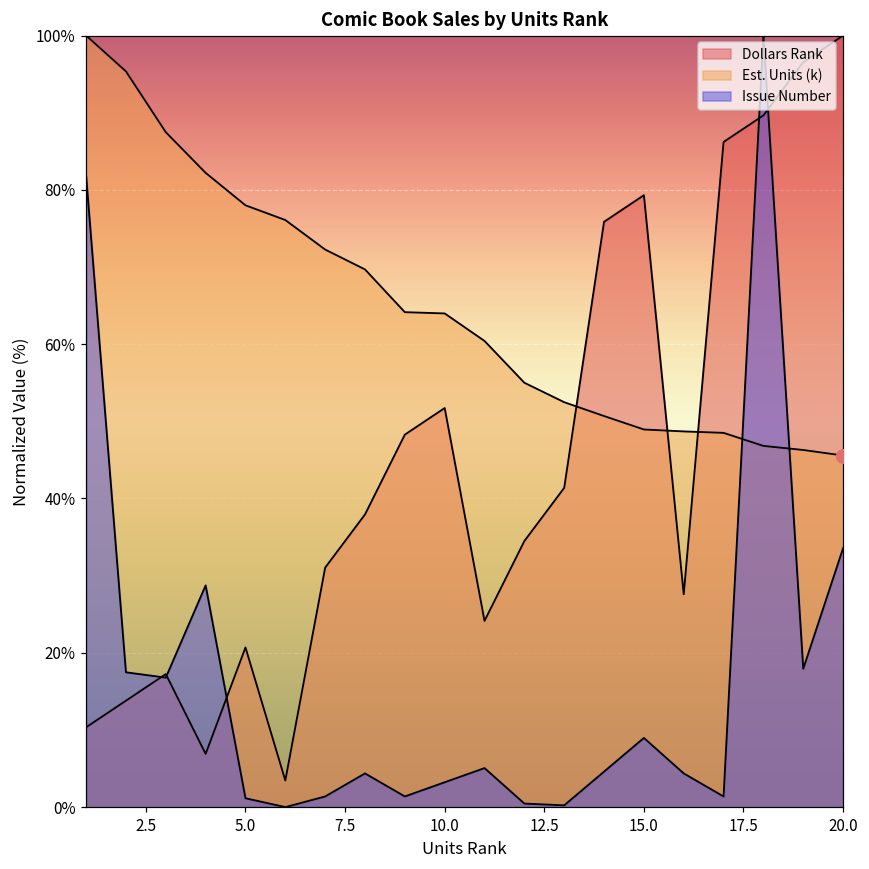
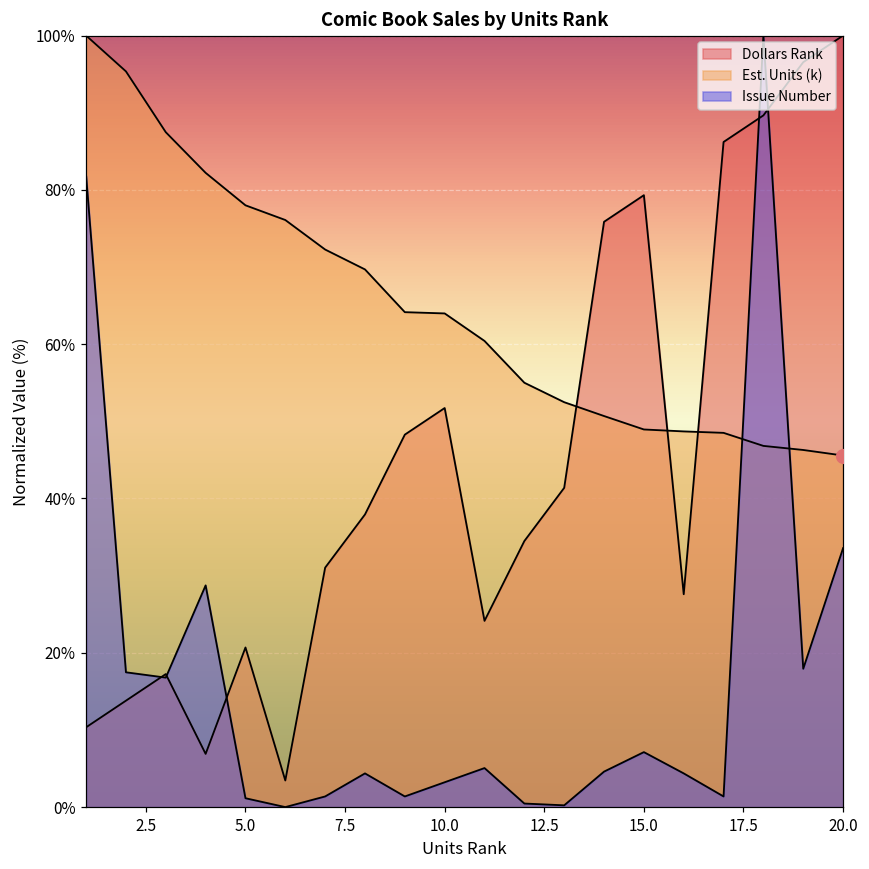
Issue Number, 15.0: 9% -> 7%
